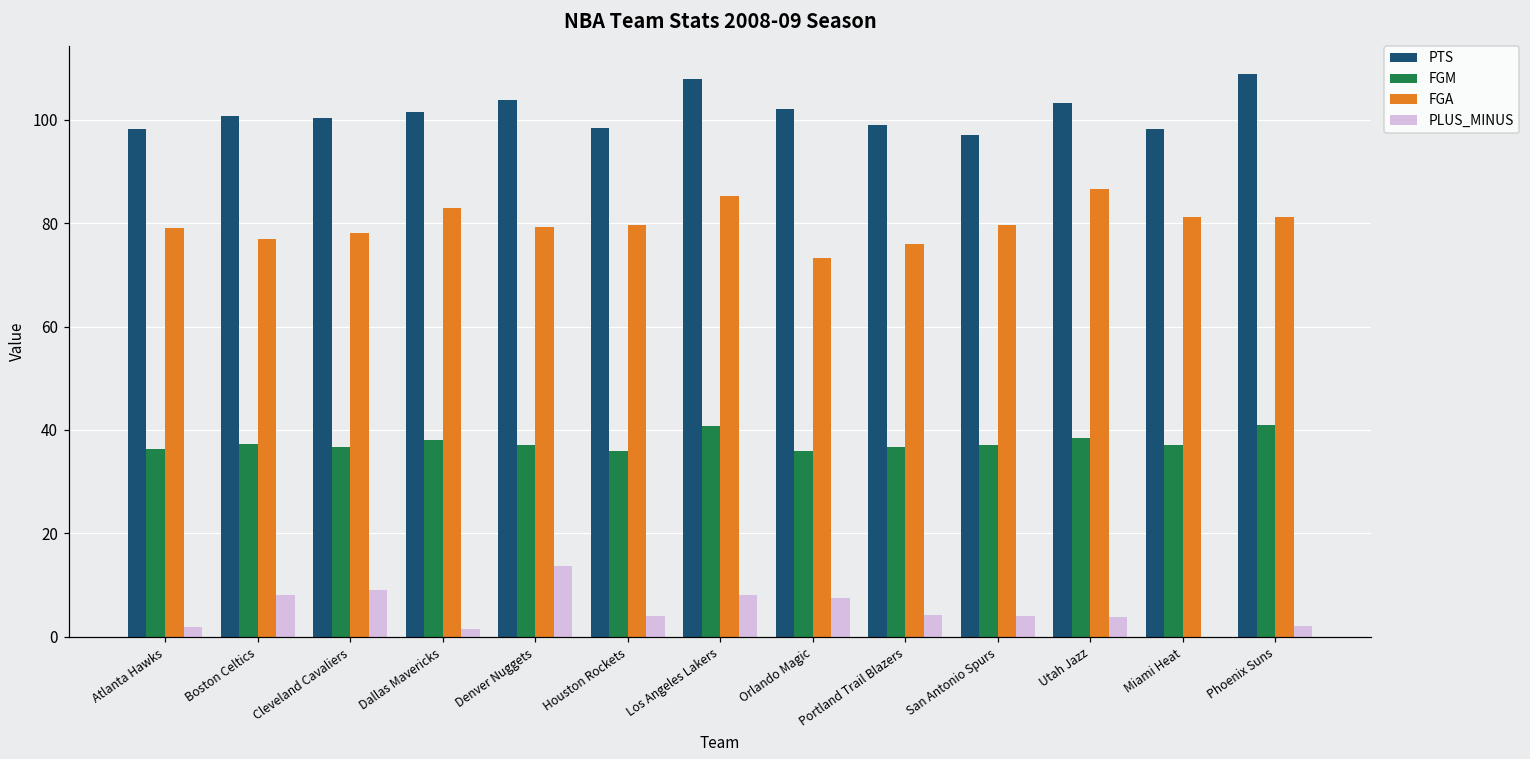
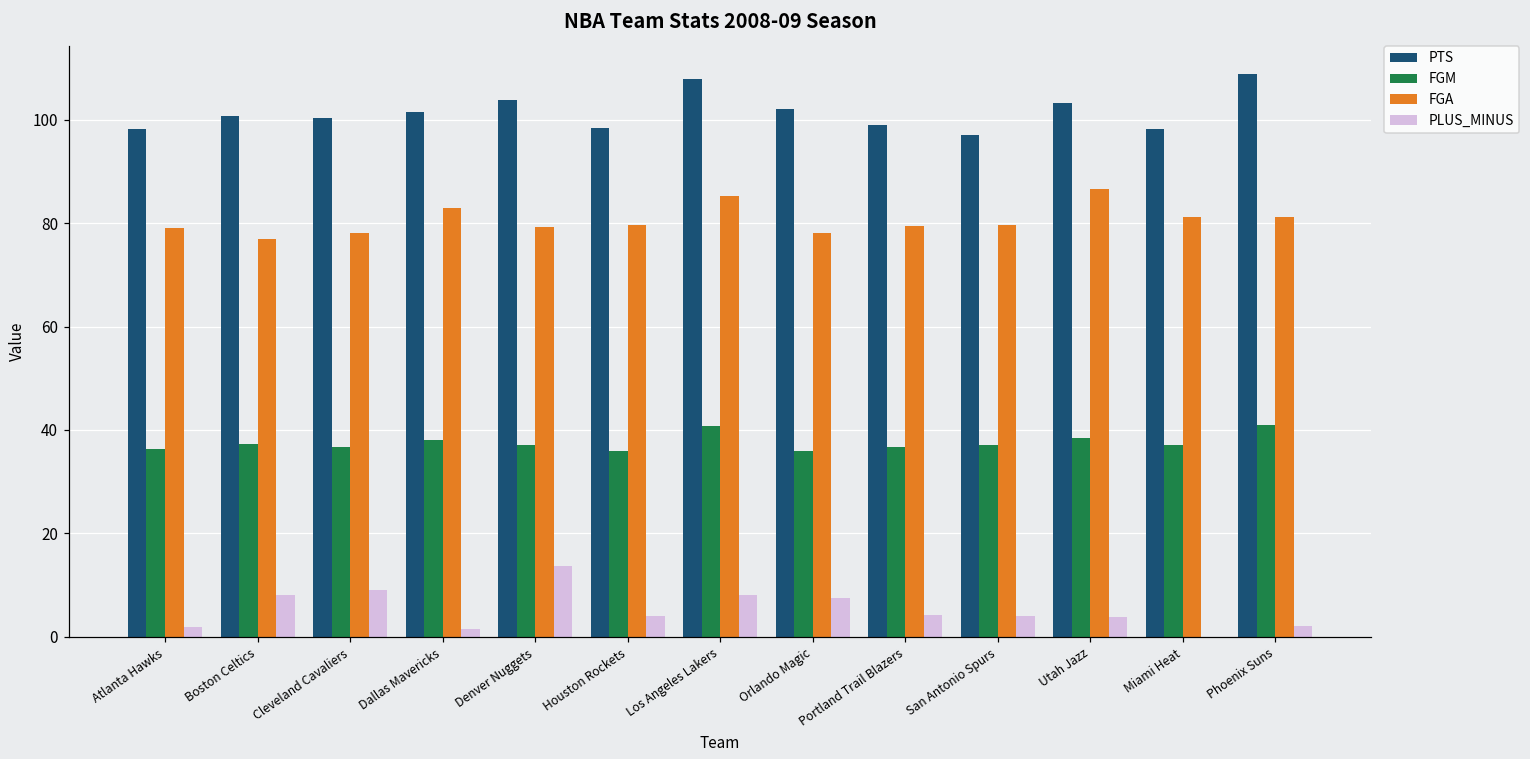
FGA, Orlando Magic: 73 -> 78
FGA, Portland Trail Blazers: 76 -> 79
